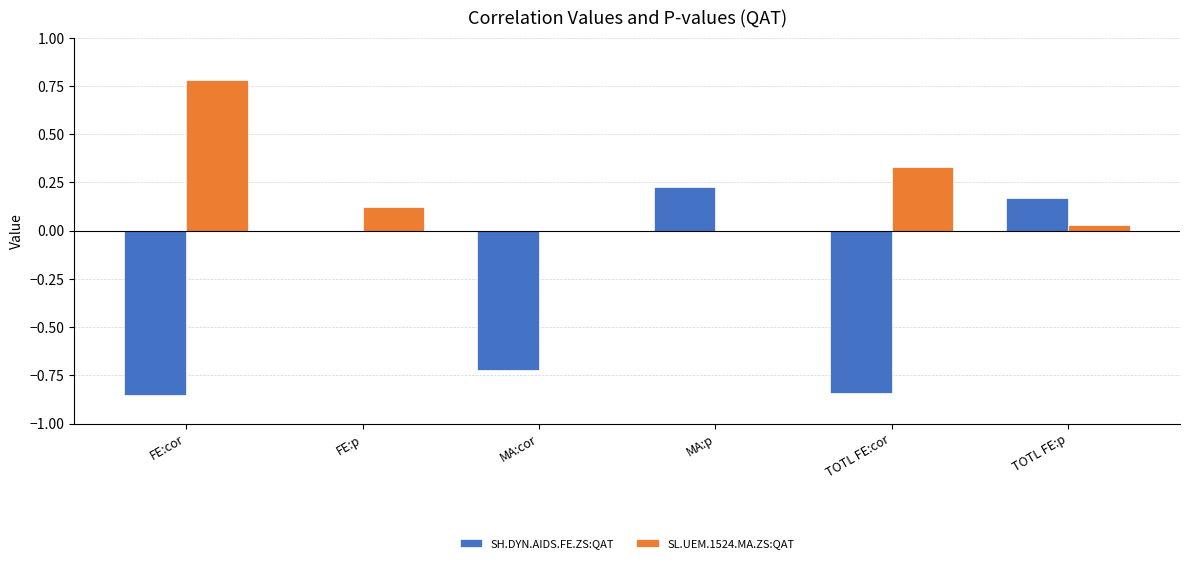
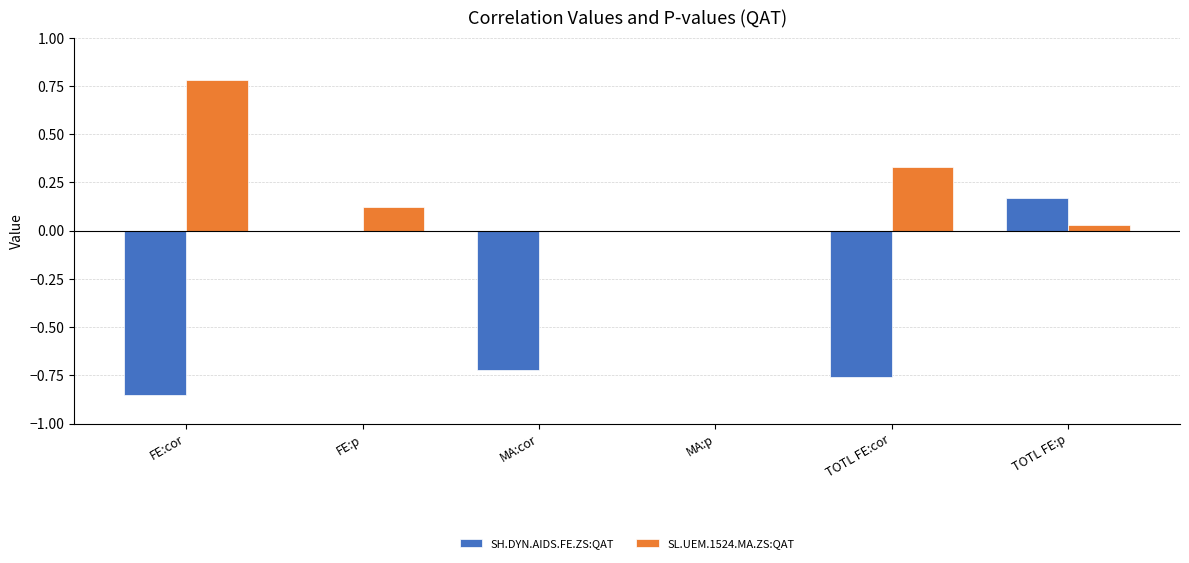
SH.DYN.AIDS.FE.ZS:QAT, MA:p: 0.23 -> 0.00
SH.DYN.AIDS.FE.ZS:QAT, TOTL FE:cor: -0.84 -> -0.76
